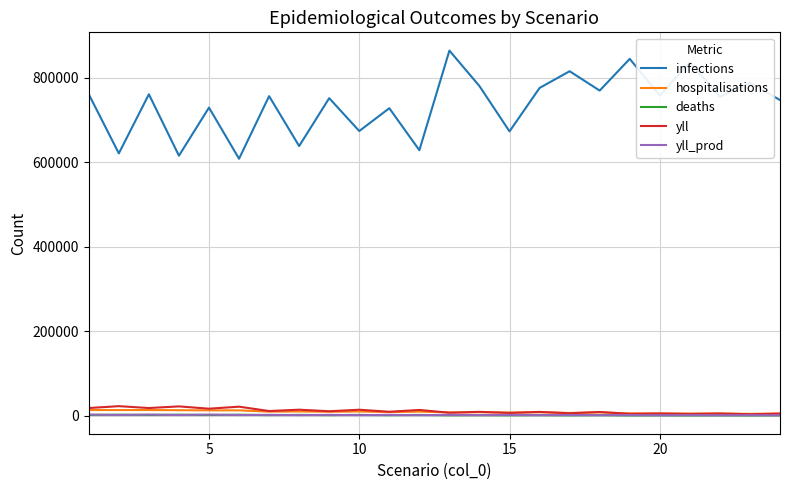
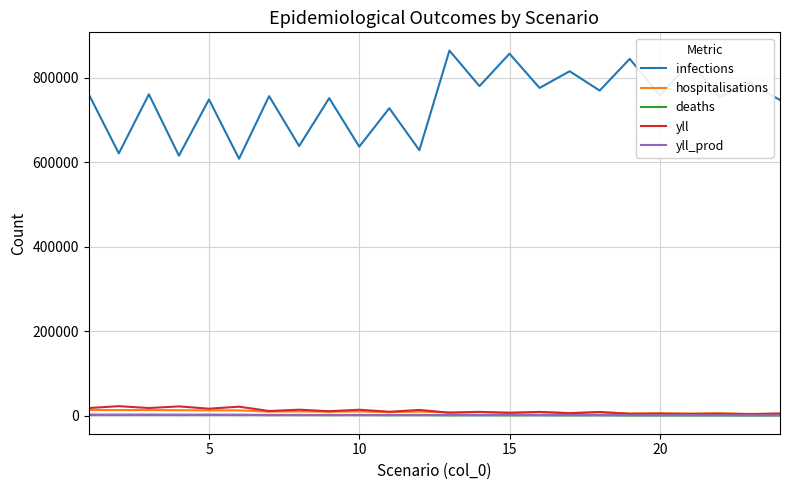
infections, 5: 730000 -> 750000
infections, 10: 670000 -> 640000
infections, 15: 670000 -> 860000
